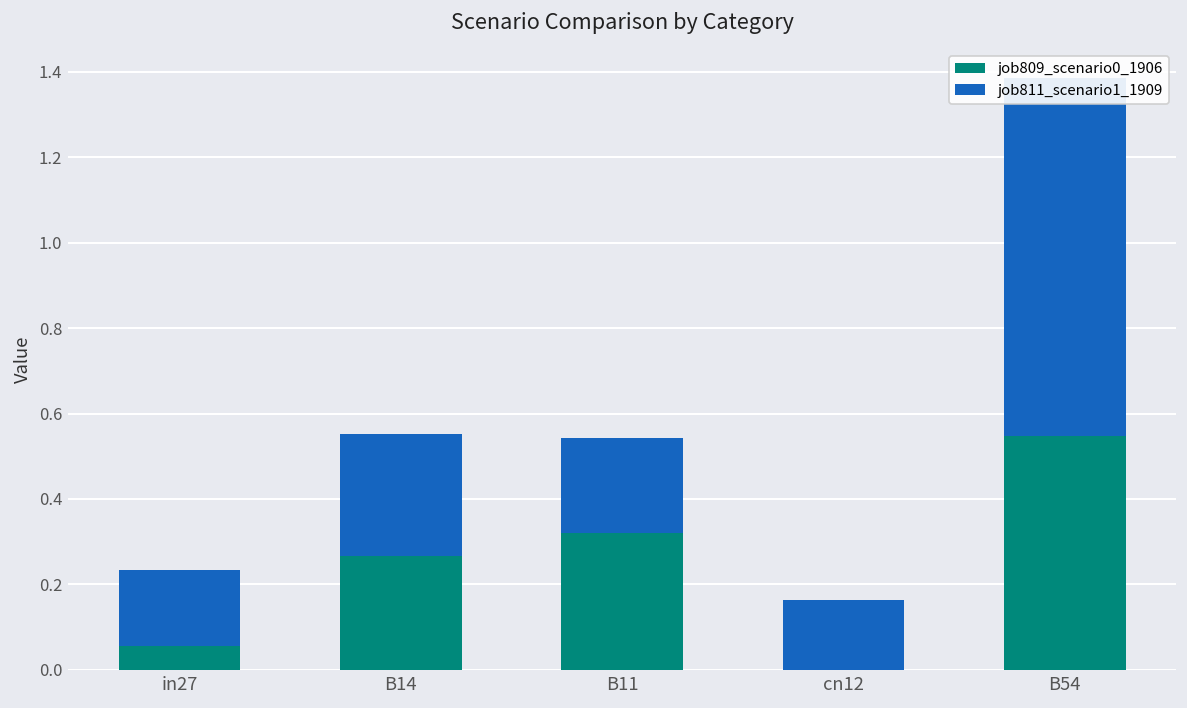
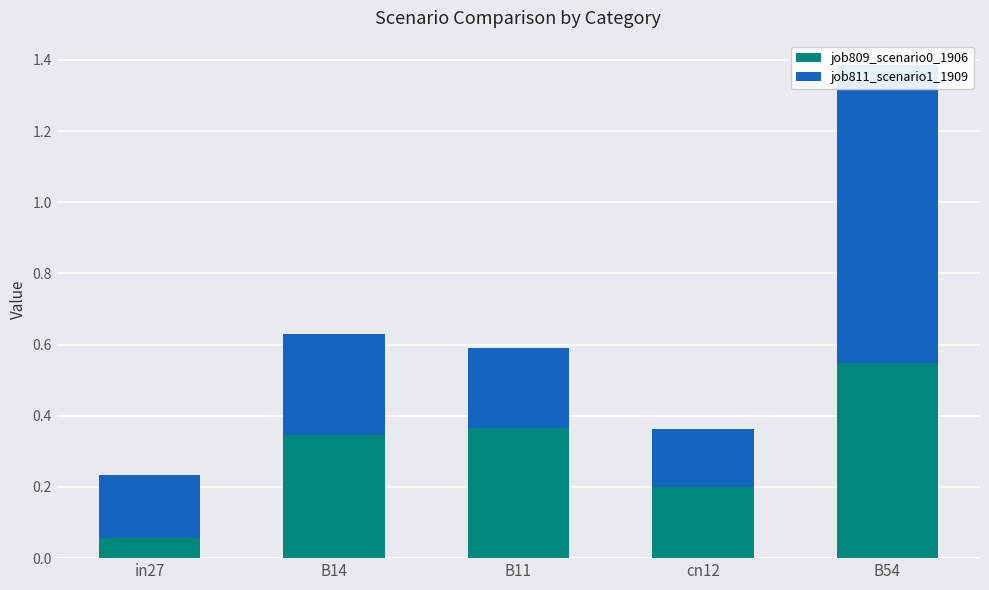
job809_scenario0_1906, B14: 0.27 -> 0.35
job809_scenario0_1906, B11: 0.32 -> 0.36
job809_scenario0_1906, cn12: 0.0 -> 0.2
